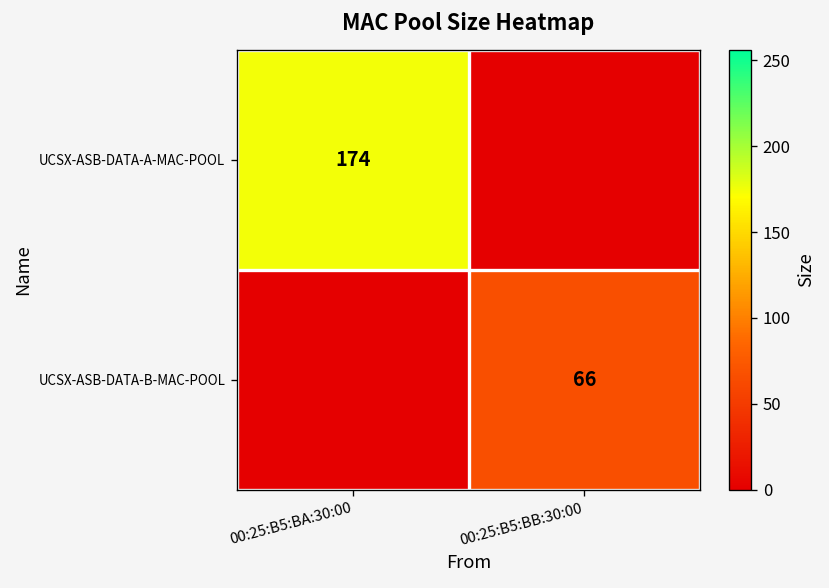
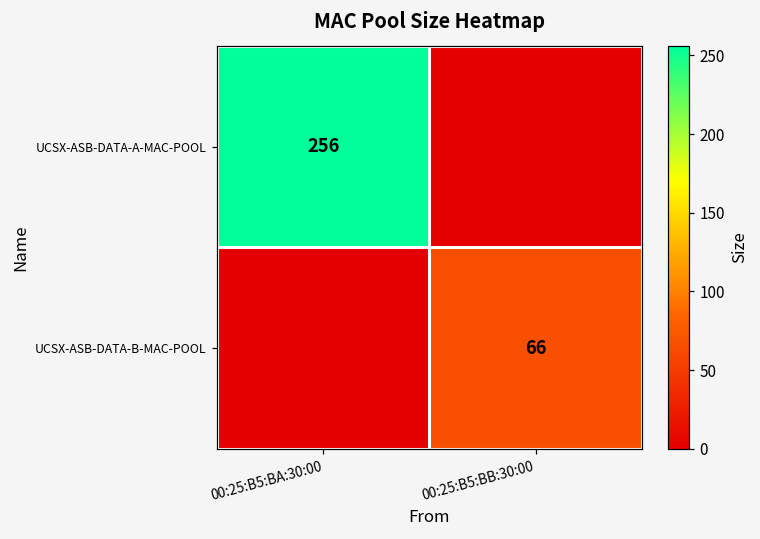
UCSX-ASB-DATA-A-MAC-POOL, 00:25:B5:BA:30:00: 174 -> 256
